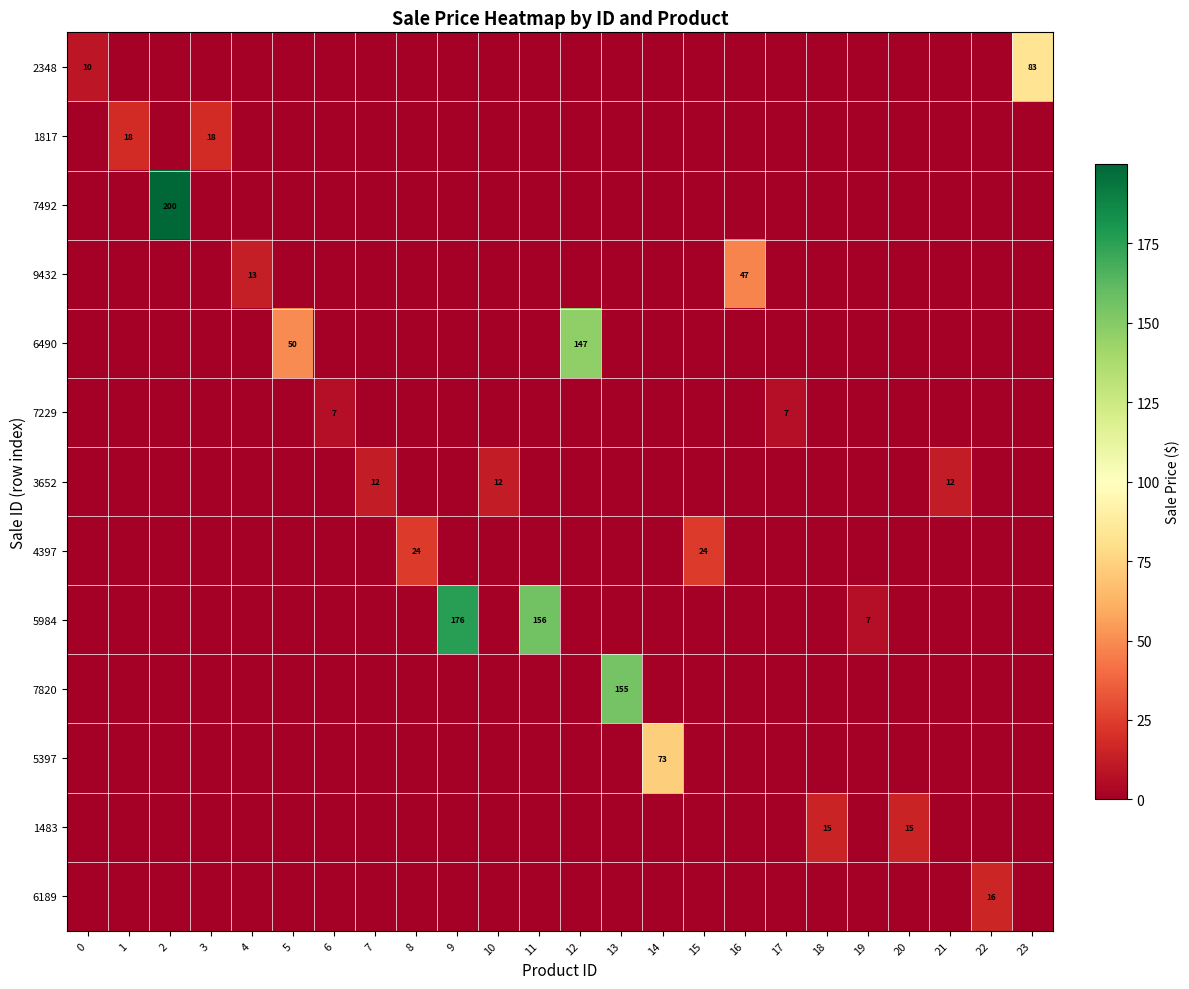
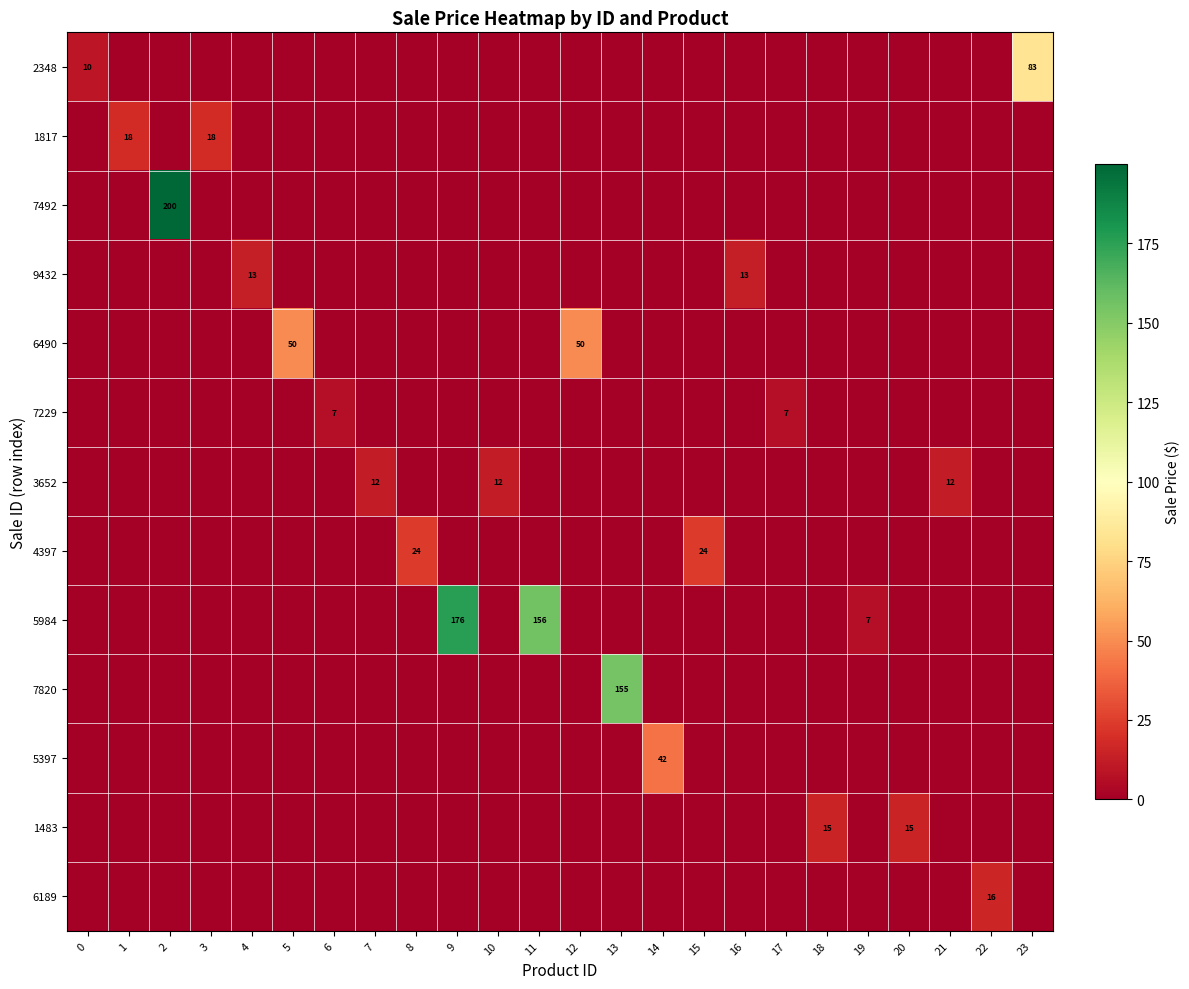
9432, 16: 47 -> 13
6490, 12: 147 -> 50
5397, 14: 73 -> 42
